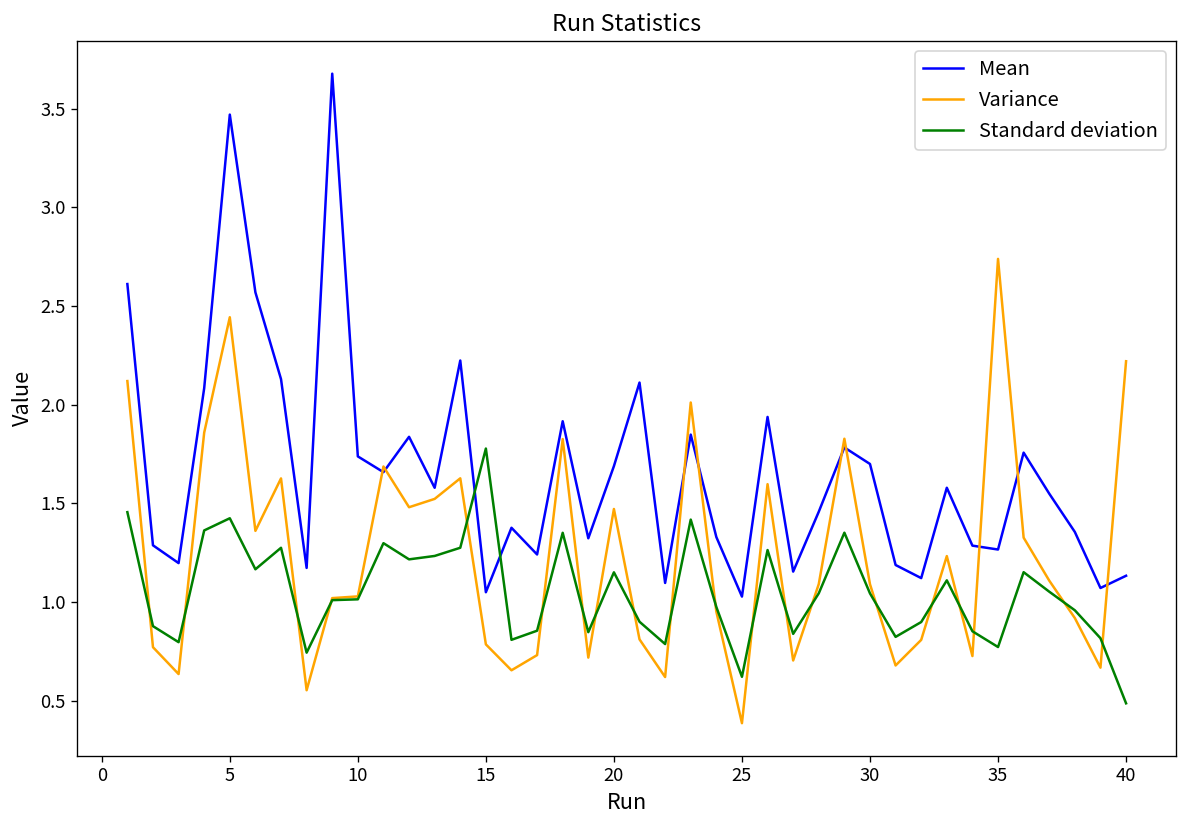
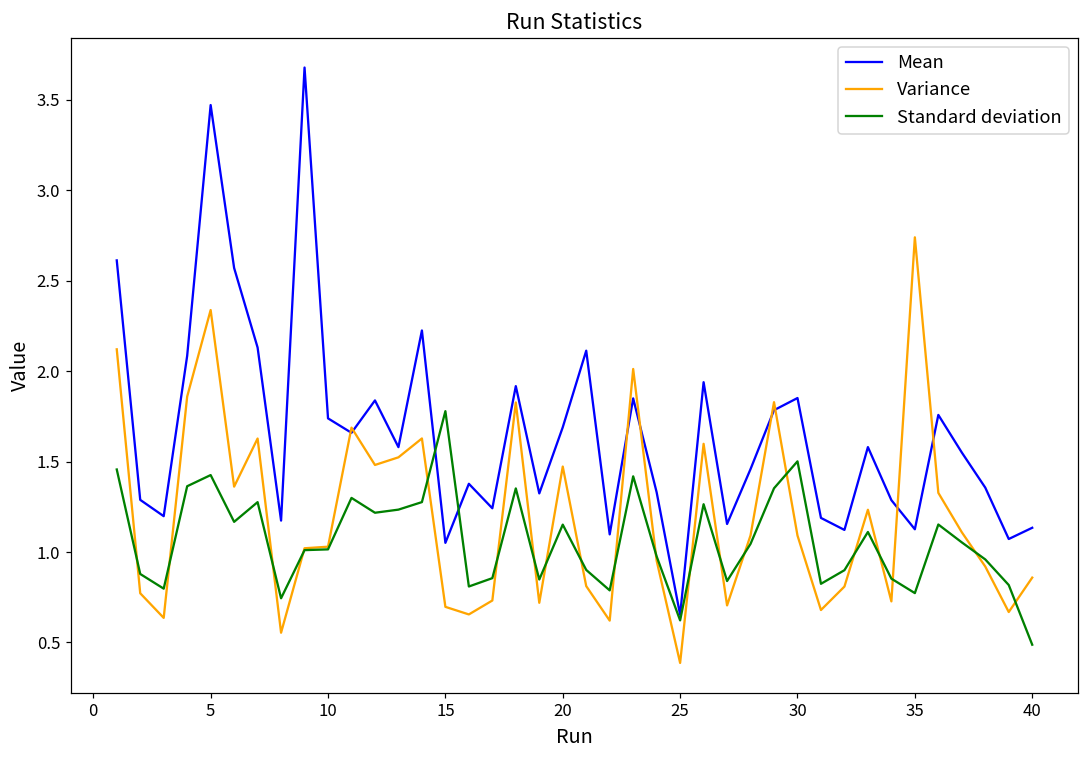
Variance, 5: 2.44 -> 2.34
Variance, 15: 0.79 -> 0.70
Mean, 25: 1.03 -> 0.65
Mean, 30: 1.70 -> 1.85
Standard deviation, 30: 1.04 -> 1.50
Mean, 35: 1.27 -> 1.13
Variance, 40: 2.22 -> 0.86
